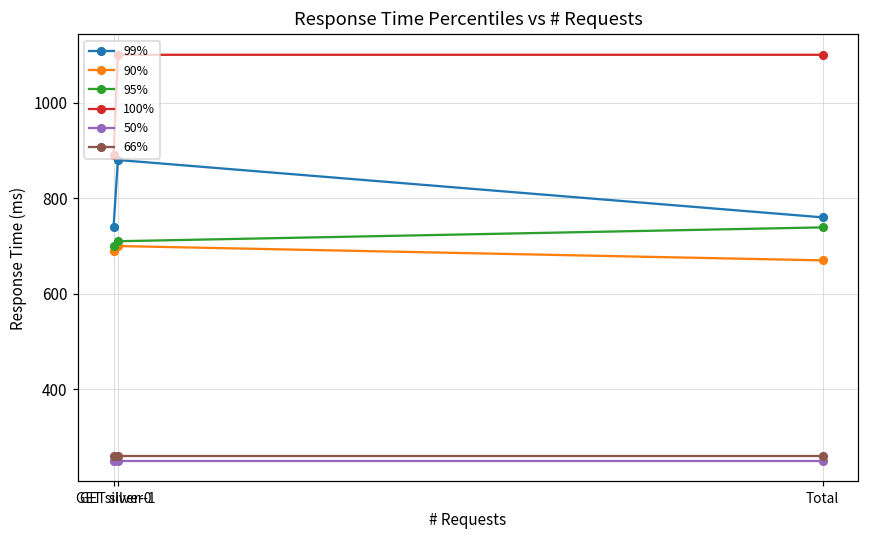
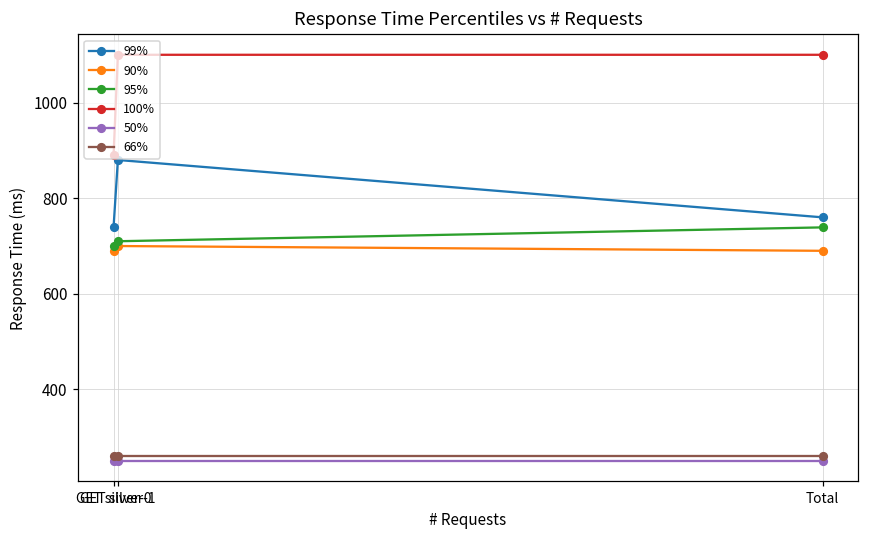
90%, Total: 670 -> 690
